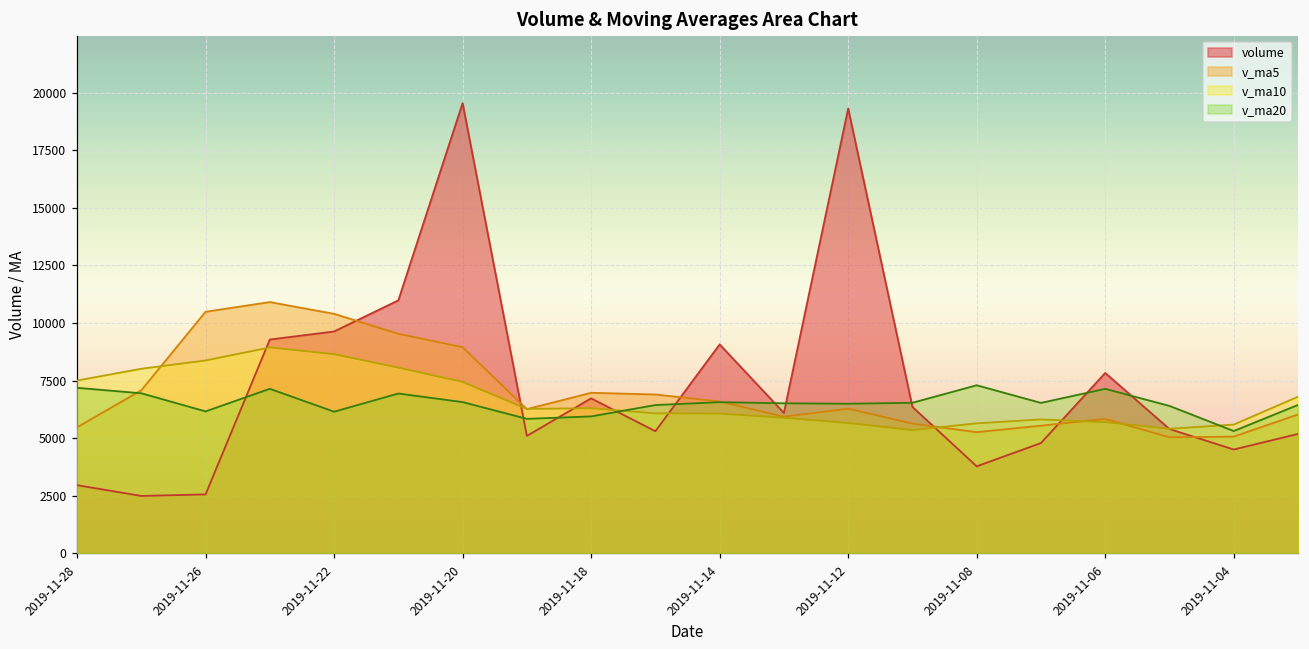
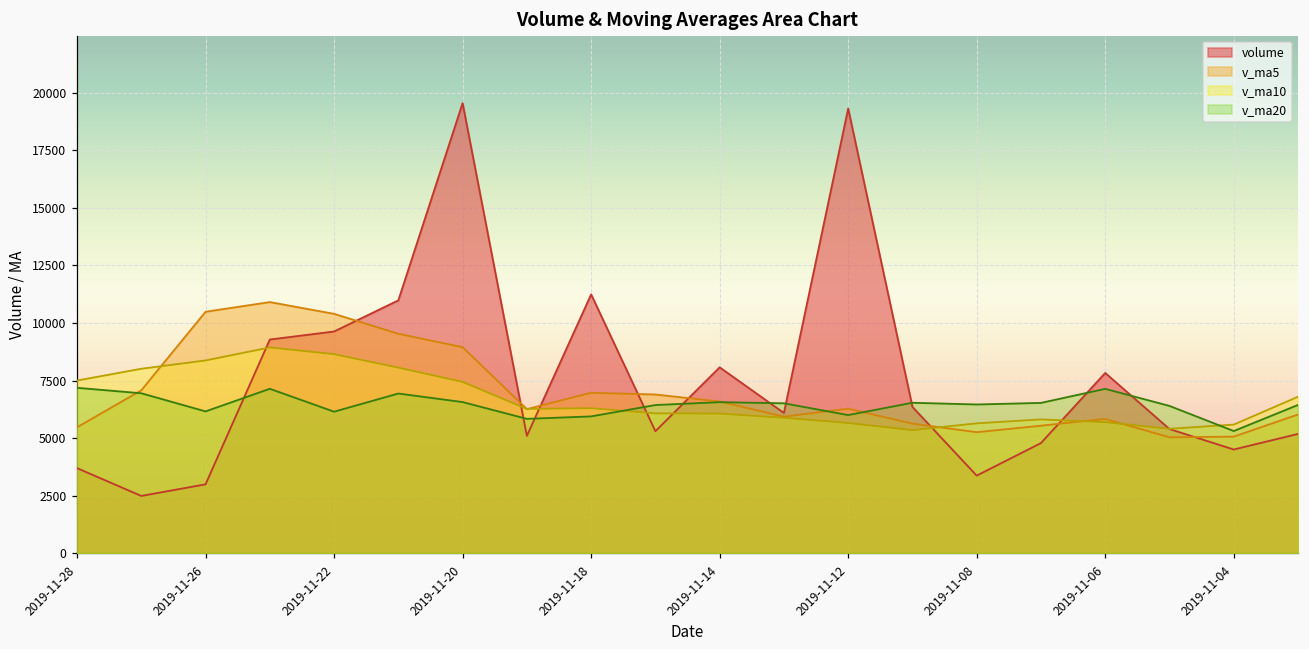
volume, 2019-11-28: 3000 -> 3700
volume, 2019-11-26: 2600 -> 3000
volume, 2019-11-18: 6700 -> 11200
volume, 2019-11-14: 9100 -> 8100
v_ma20, 2019-11-12: 6500 -> 6000
volume, 2019-11-08: 3800 -> 3400
v_ma20, 2019-11-08: 7300 -> 6500
